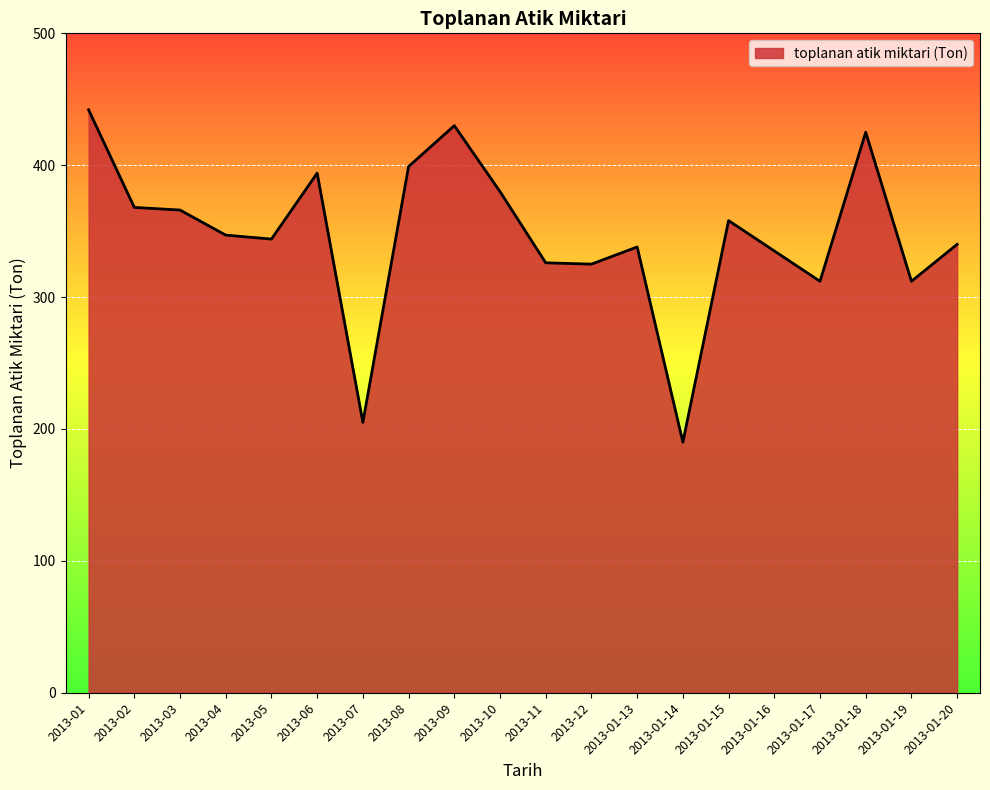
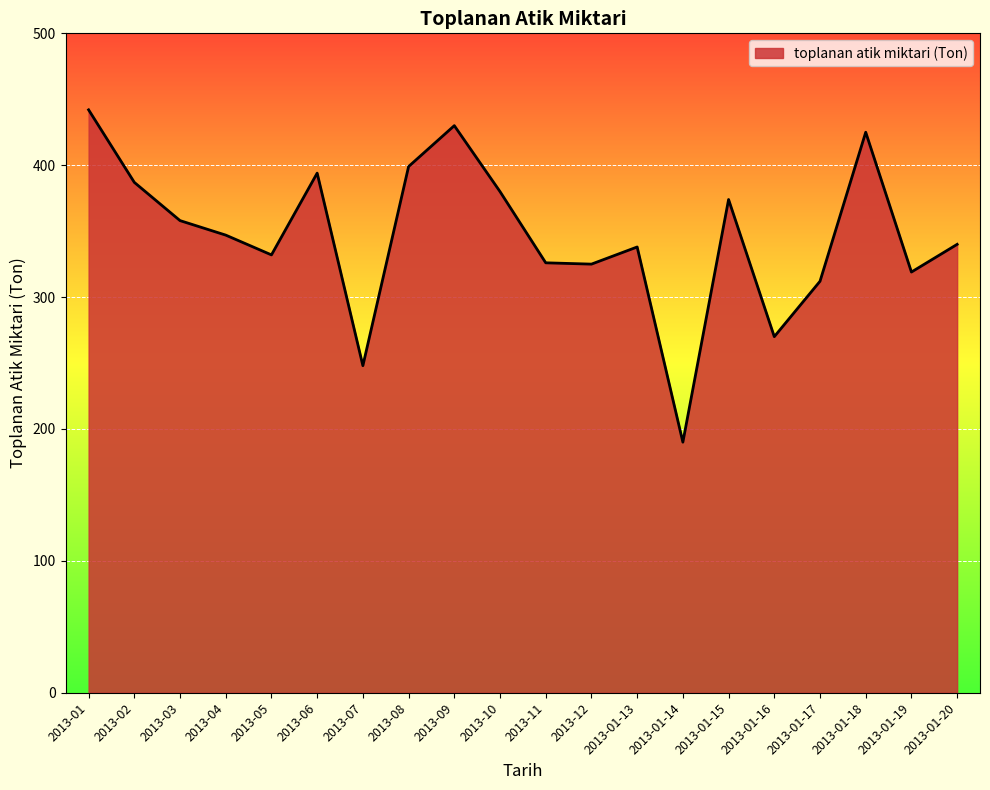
2013-02: 368 -> 387
2013-03: 366 -> 358
2013-05: 344 -> 332
2013-07: 205 -> 248
2013-01-15: 358 -> 374
2013-01-16: 335 -> 270
2013-01-19: 312 -> 319
